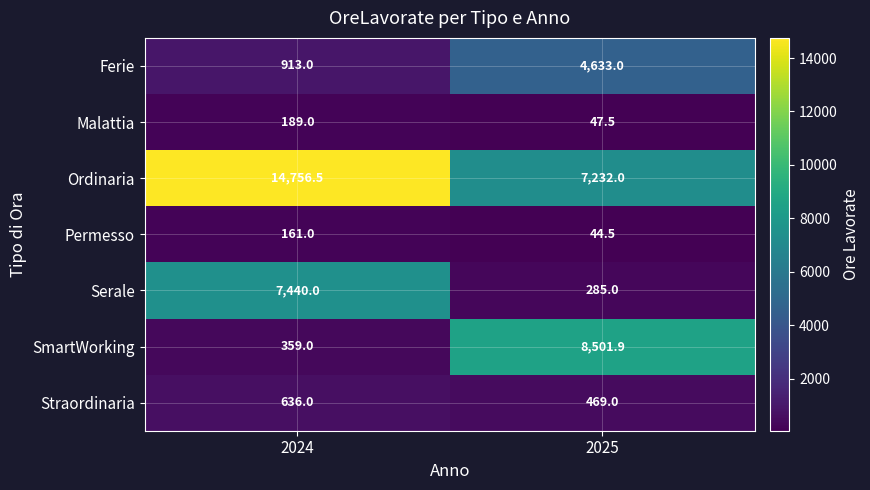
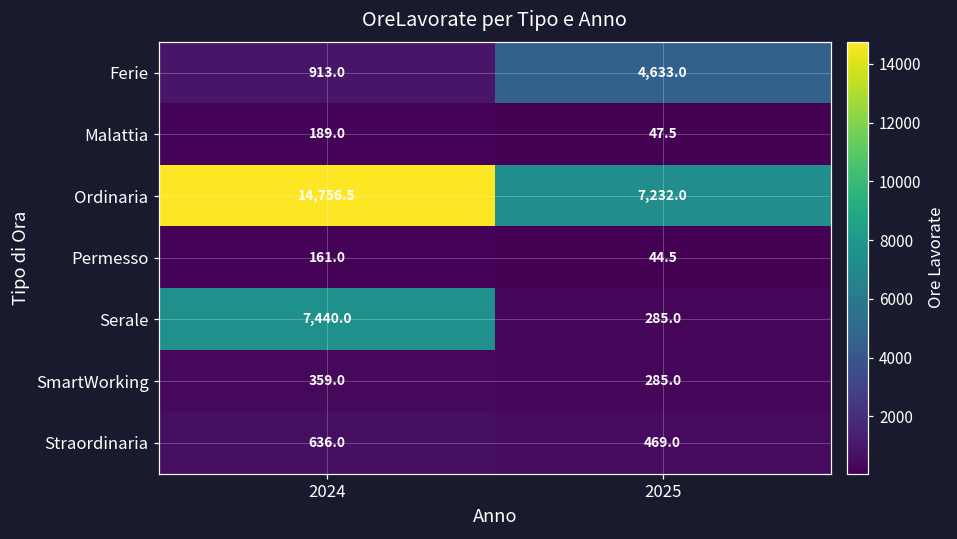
SmartWorking, 2025: 8,501.9 -> 285.0
